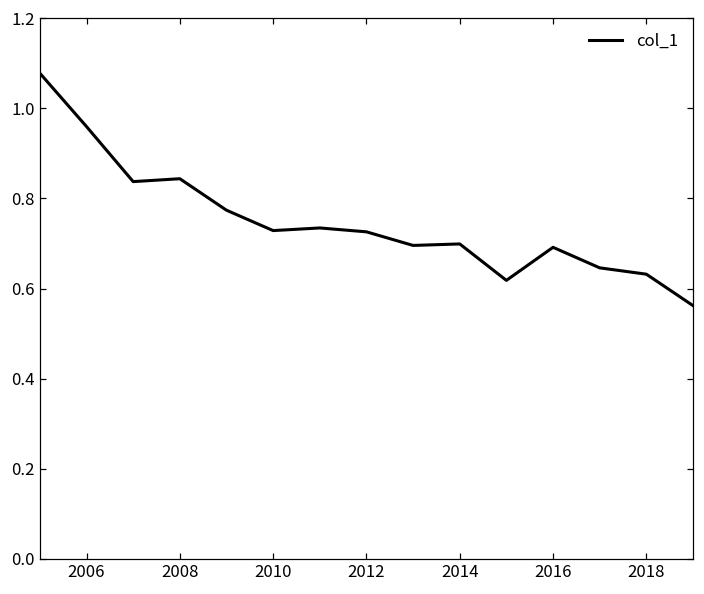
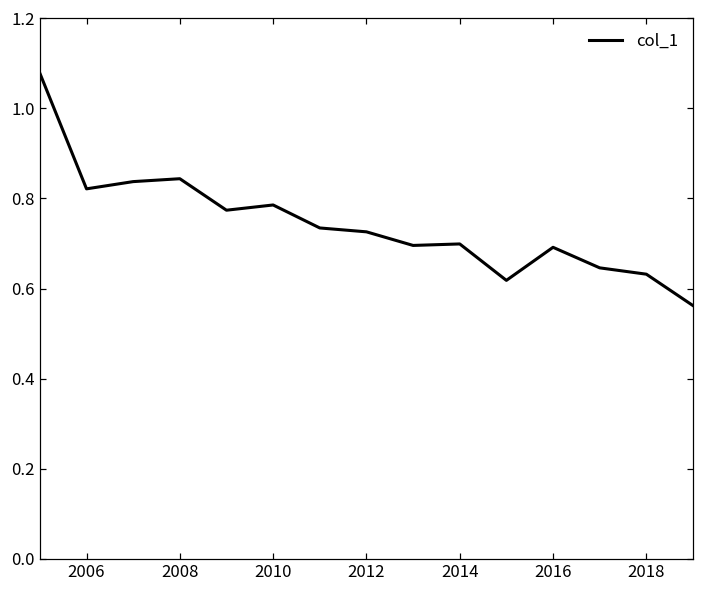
2006: 0.96 -> 0.82
2010: 0.73 -> 0.79
